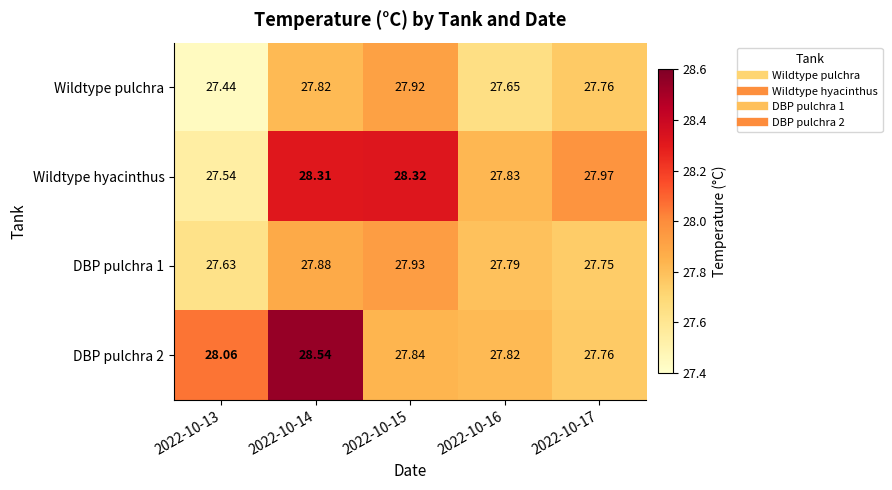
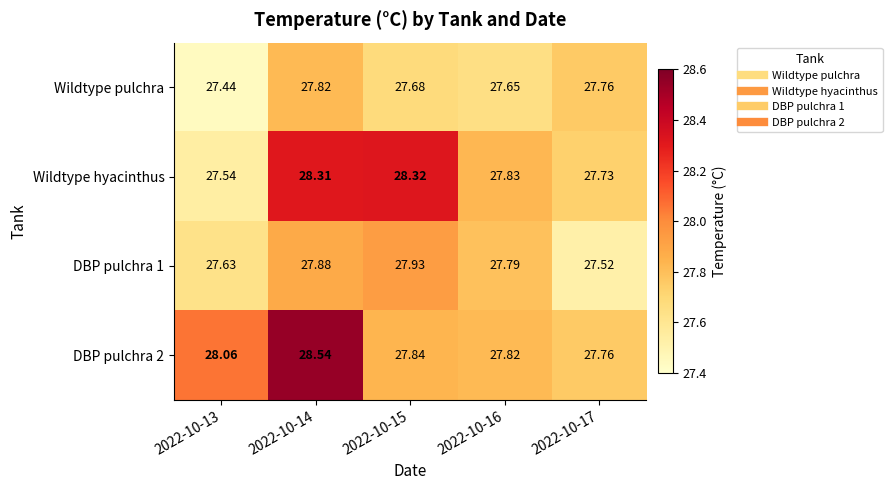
Wildtype pulchra, 2022-10-15: 27.92 -> 27.68
Wildtype hyacinthus, 2022-10-17: 27.97 -> 27.73
DBP pulchra 1, 2022-10-17: 27.75 -> 27.52
